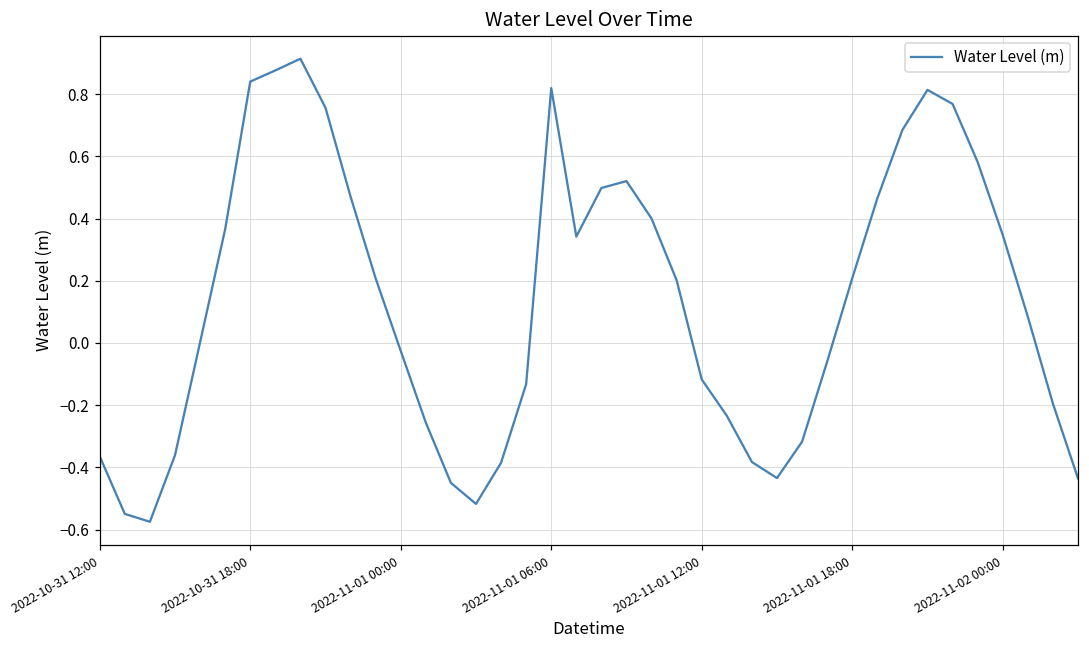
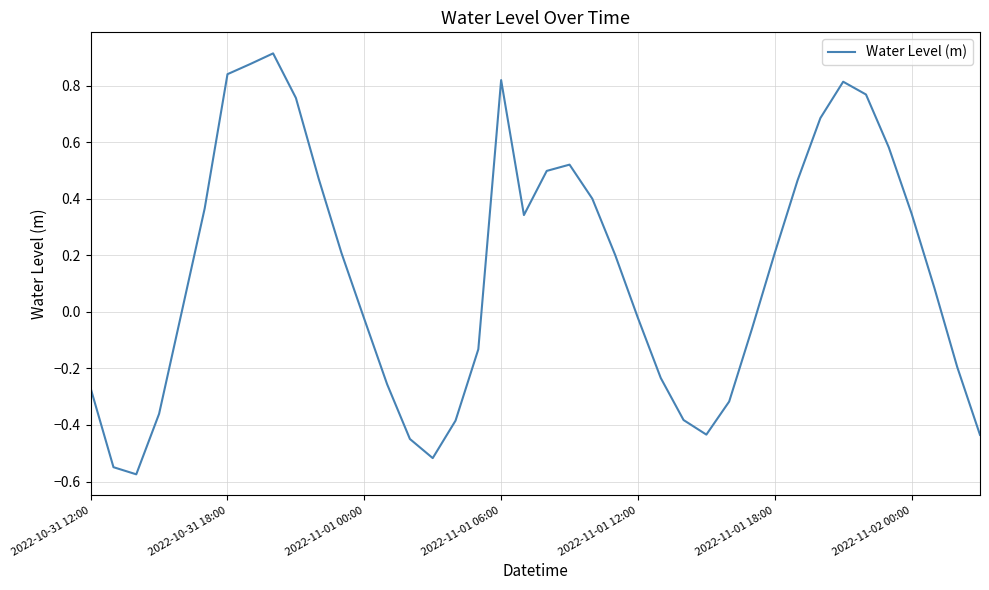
2022-10-31 12:00: -0.36 -> -0.27
2022-11-01 12:00: -0.12 -> -0.02
